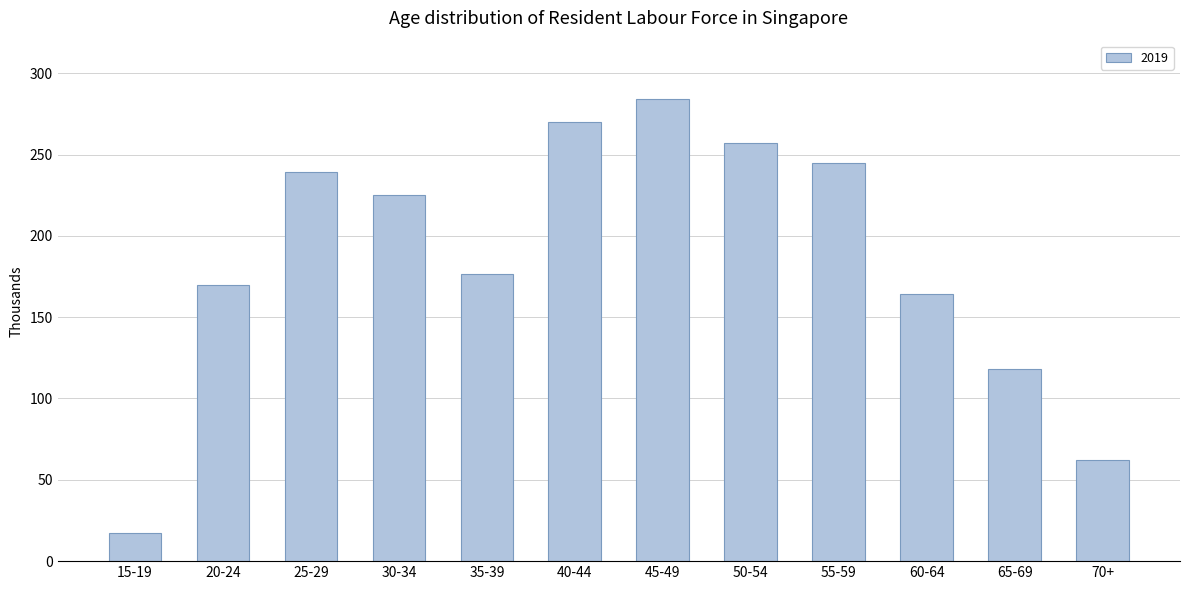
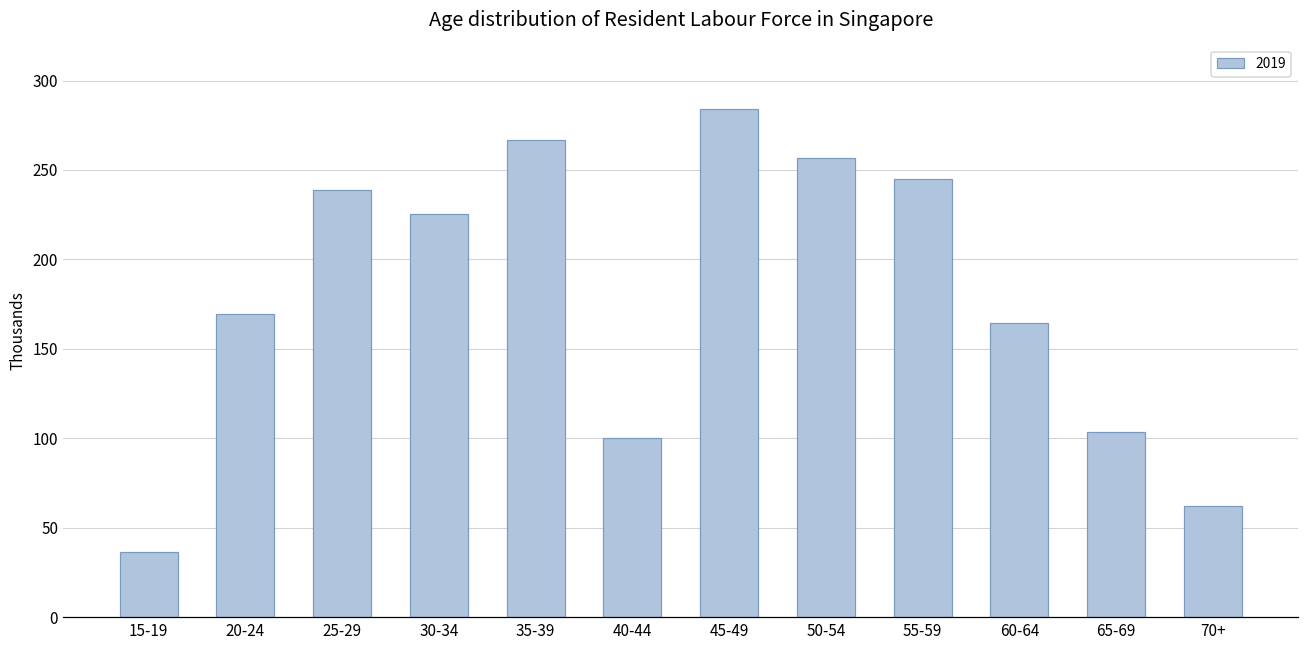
15-19: 17 -> 36
35-39: 176 -> 267
40-44: 270 -> 100
65-69: 118 -> 104
